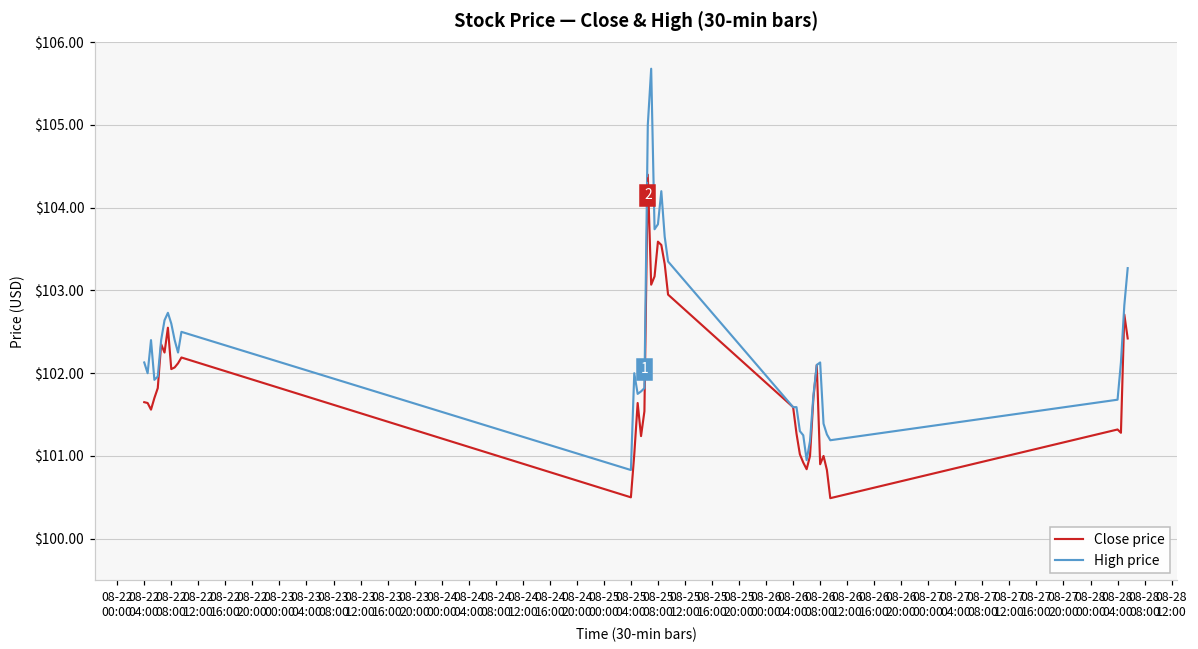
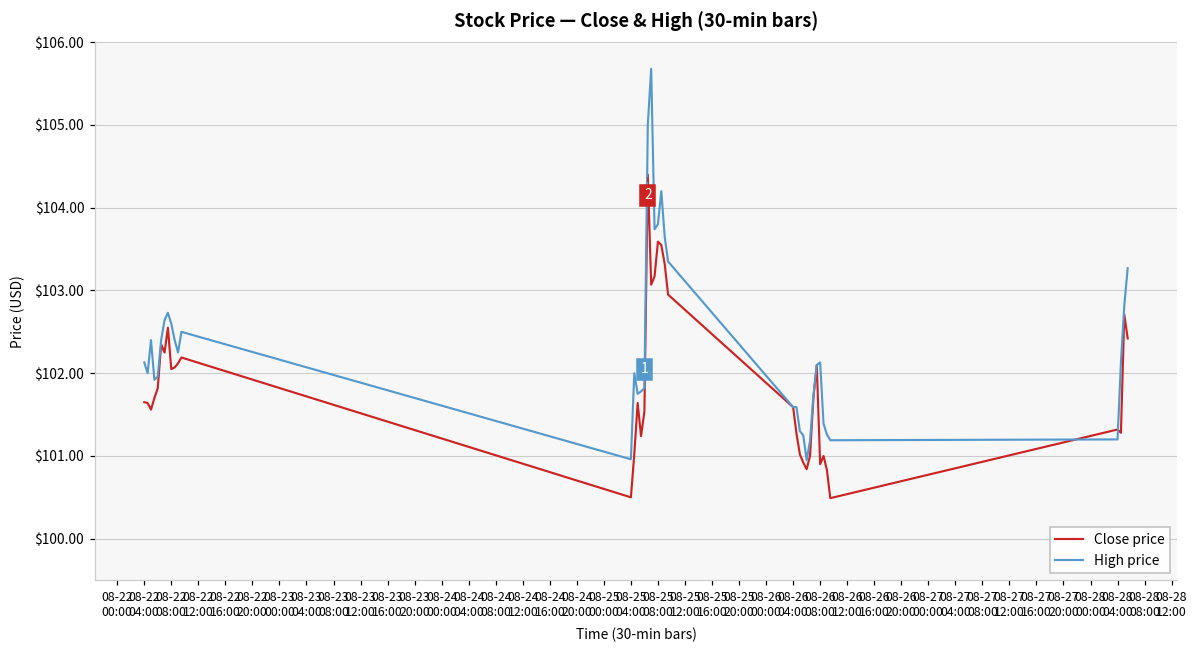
High price, 08-25 04:00: $100.8 -> $101.0
High price, 08-28 04:00: $101.7 -> $101.2
